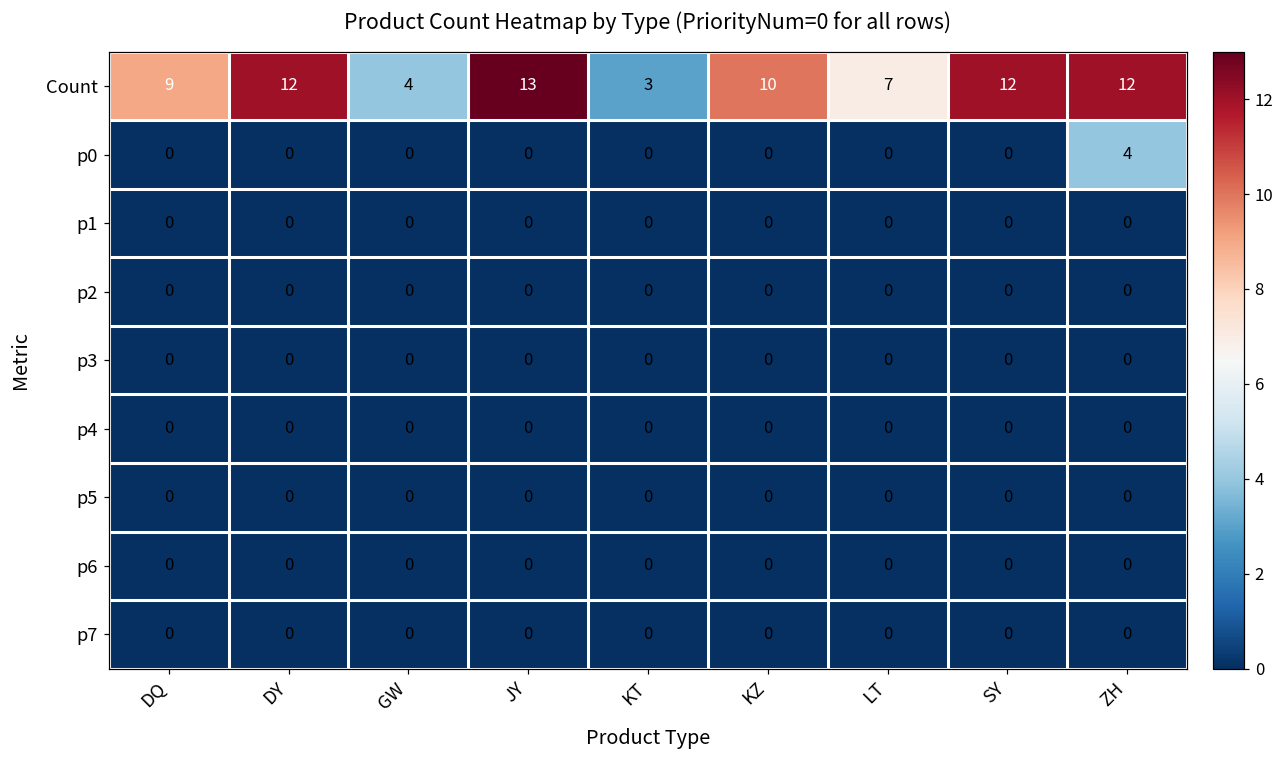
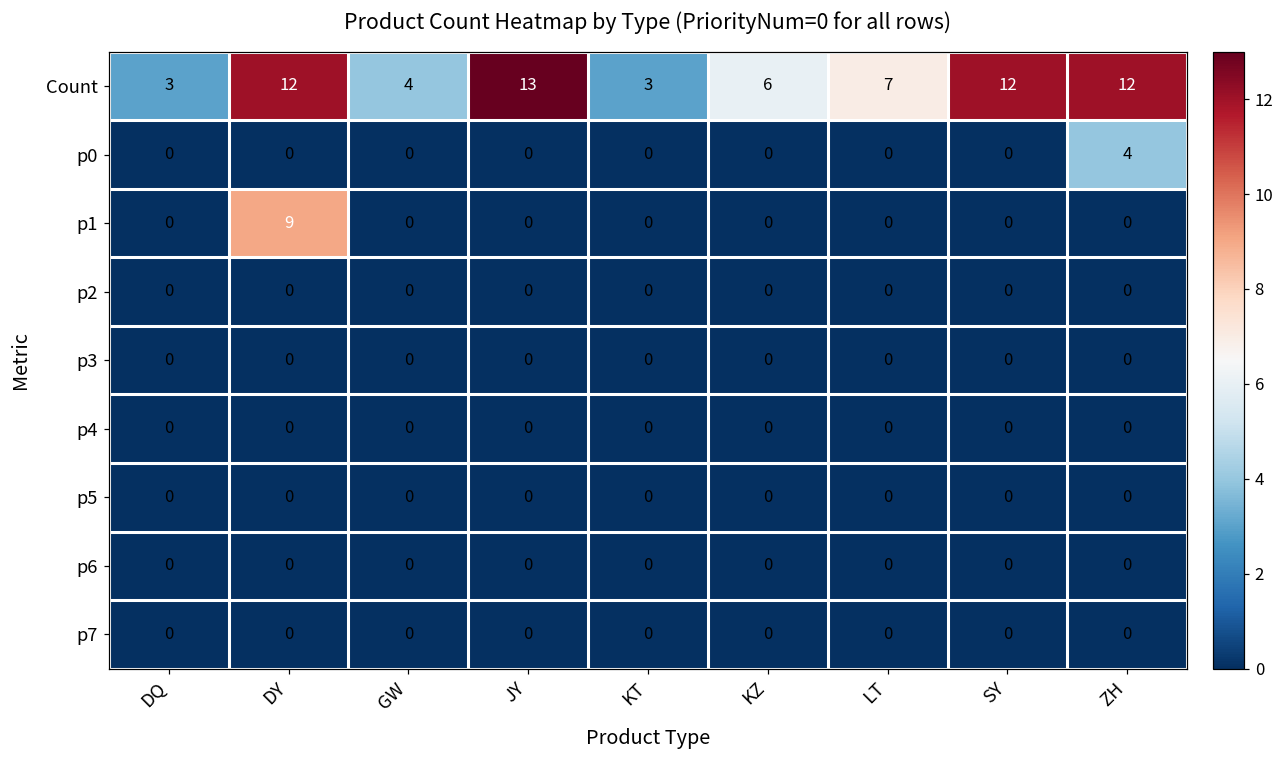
Count, DQ: 9 -> 3
Count, KZ: 10 -> 6
p1, DY: 0 -> 9
